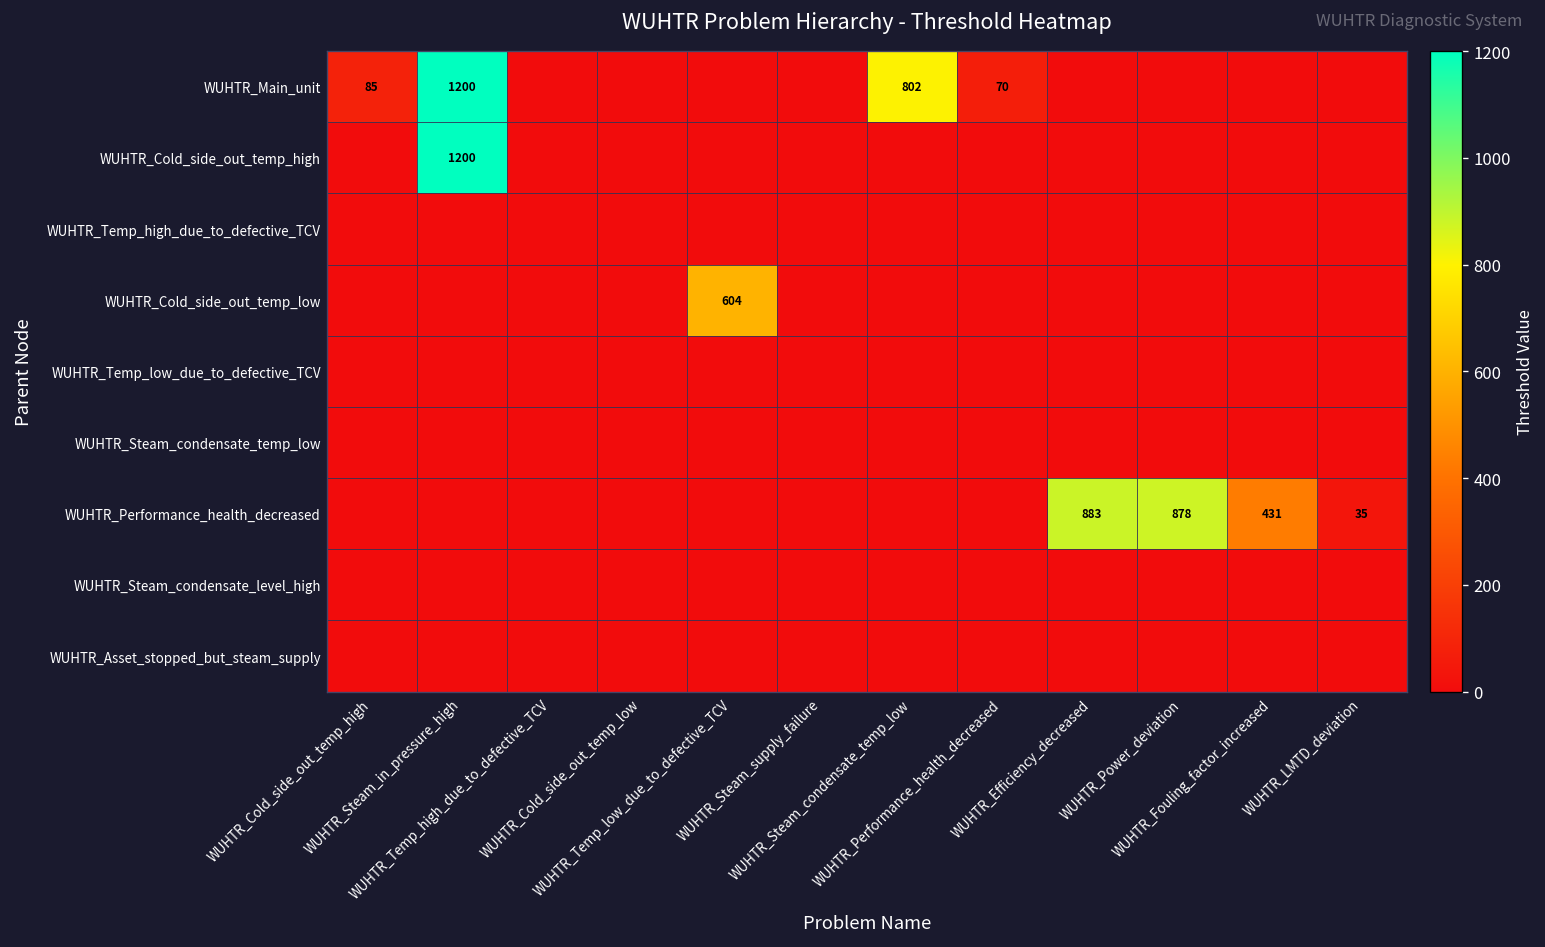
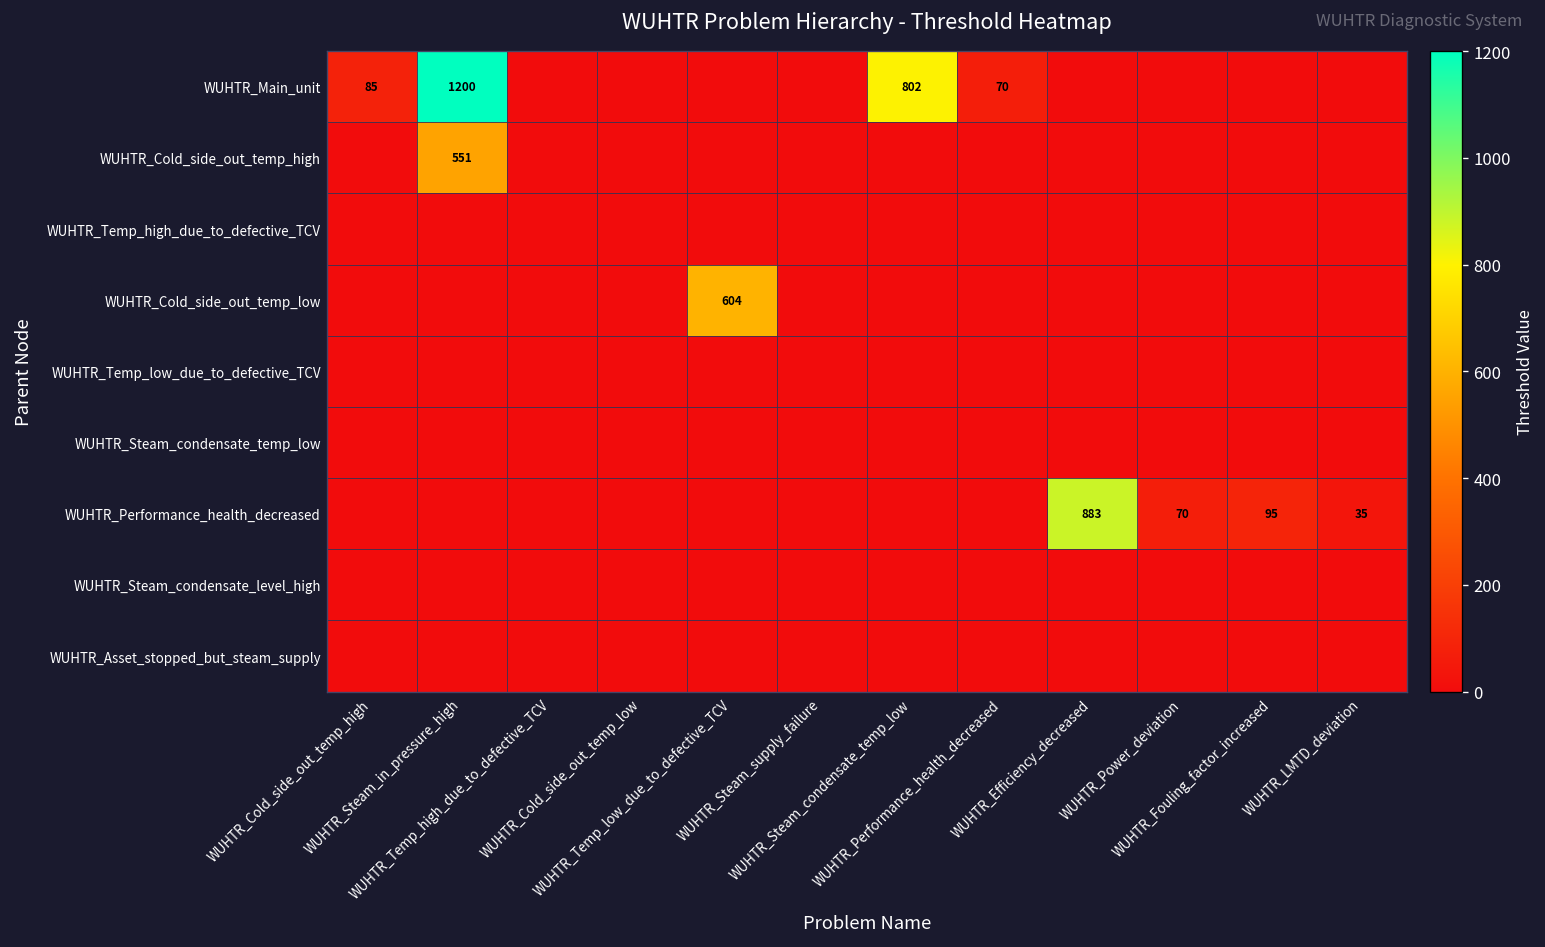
WUHTR_Cold_side_out_temp_high, WUHTR_Steam_in_pressure_high: 1200 -> 551
WUHTR_Performance_health_decreased, WUHTR_Power_deviation: 878 -> 70
WUHTR_Performance_health_decreased, WUHTR_Fouling_factor_increased: 431 -> 95
